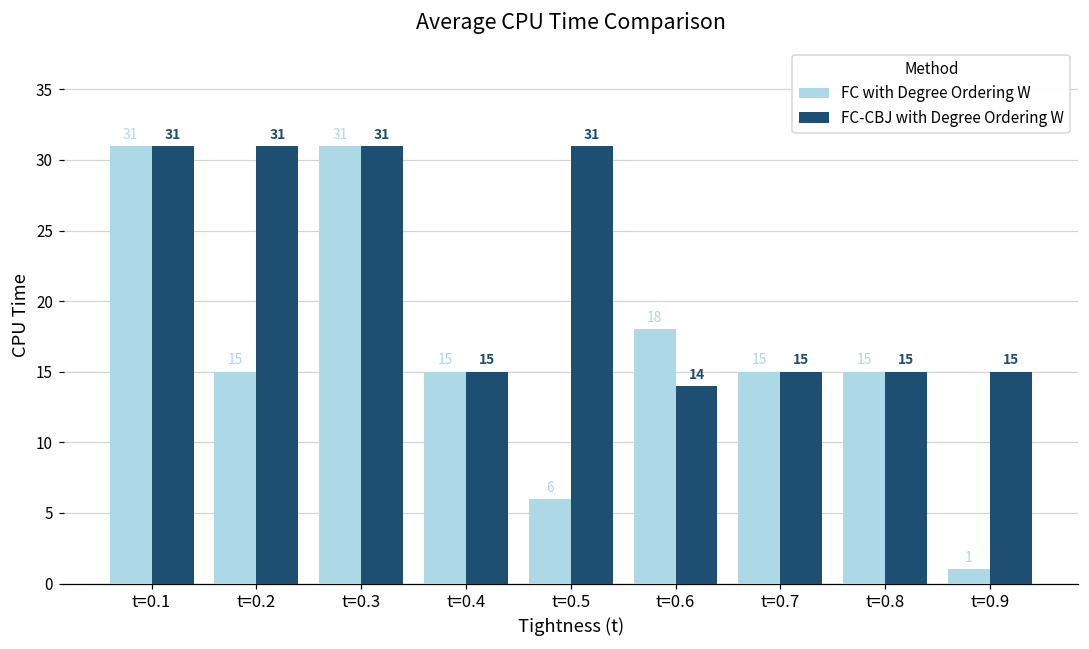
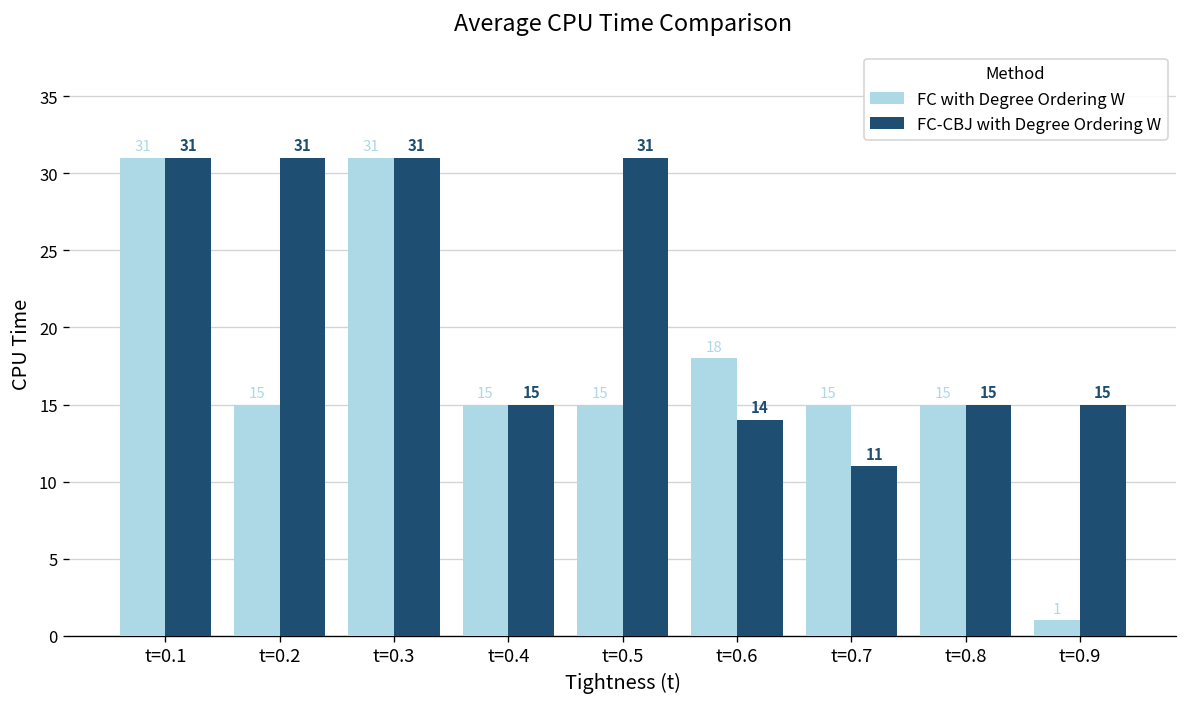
FC with Degree Ordering W, t=0.5: 6 -> 15
FC-CBJ with Degree Ordering W, t=0.7: 15 -> 11
